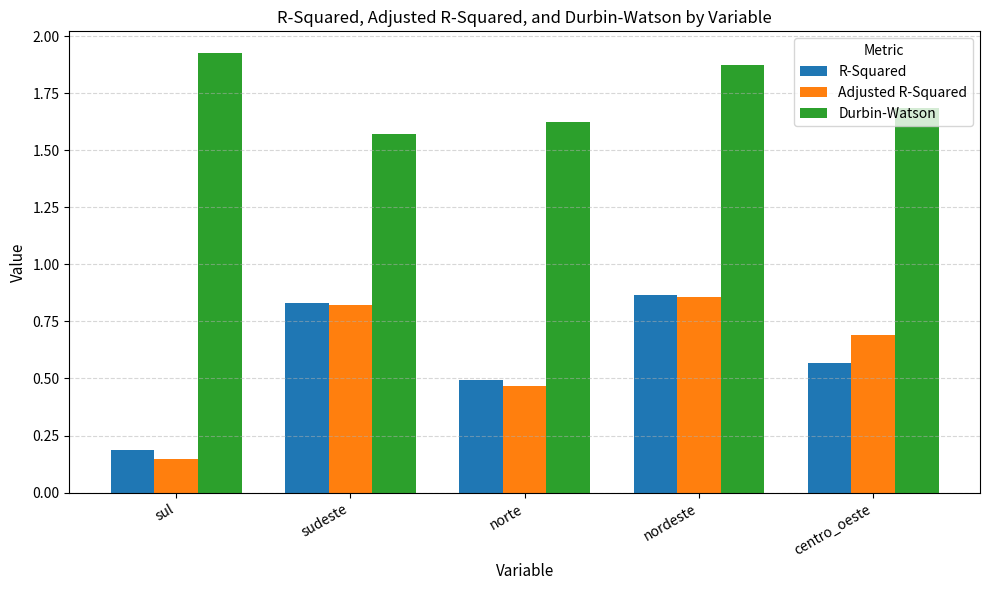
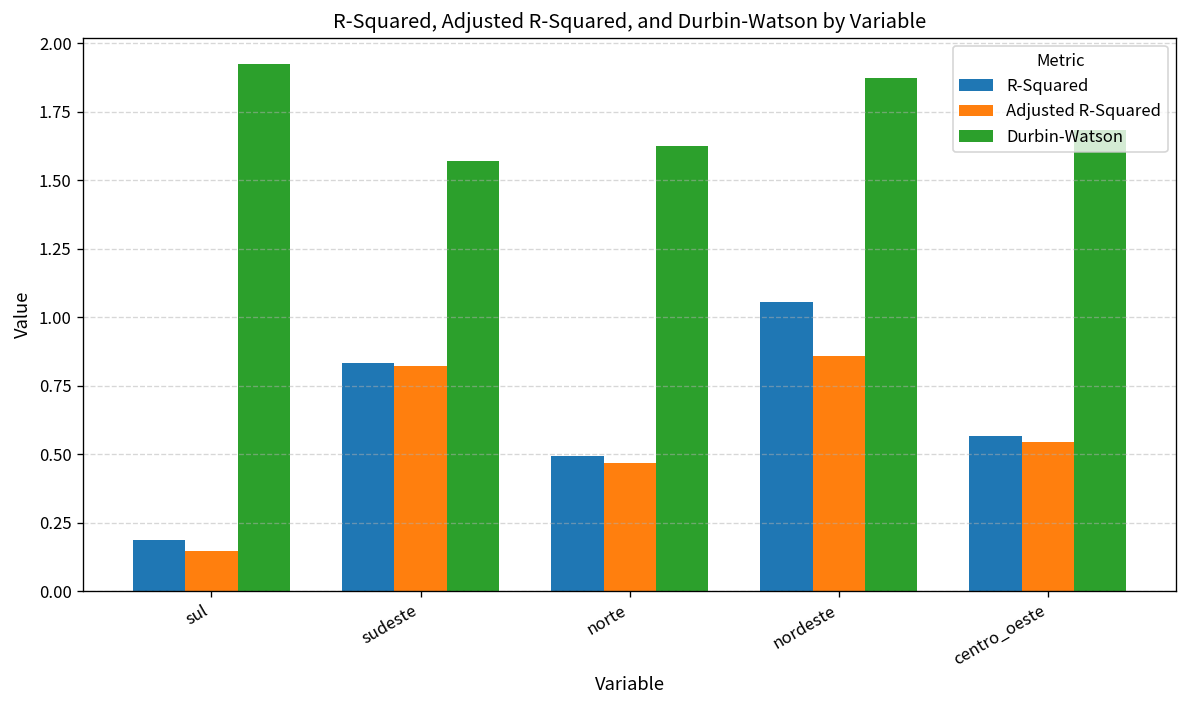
R-Squared, nordeste: 0.86 -> 1.05
Adjusted R-Squared, centro_oeste: 0.69 -> 0.54
